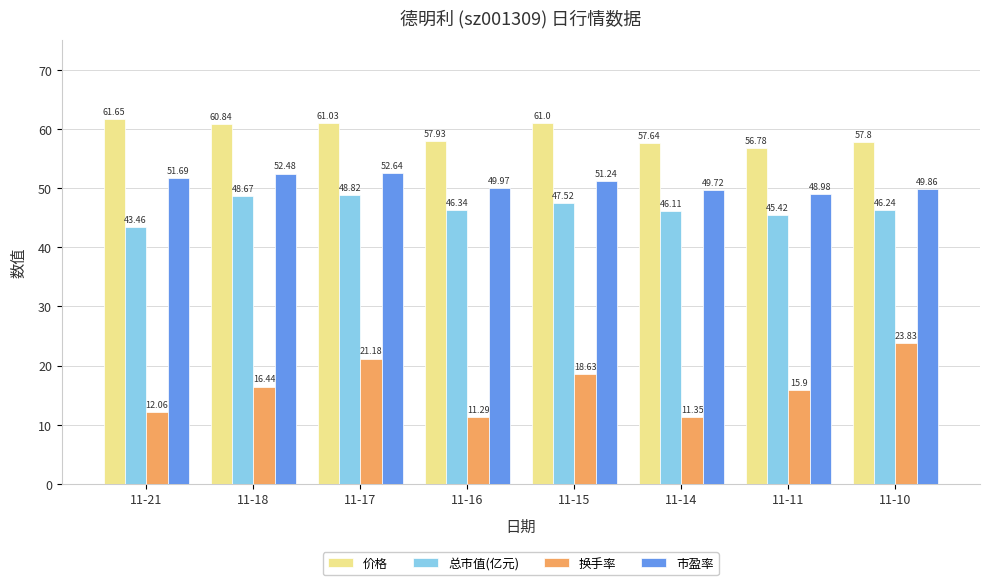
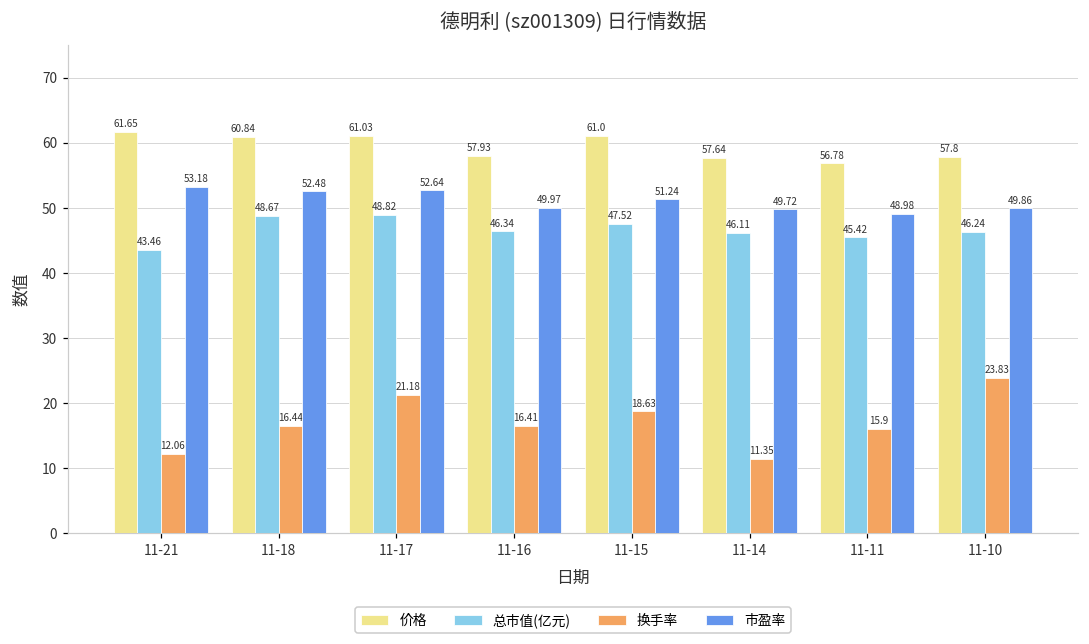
市盈率, 11-21: 51.69 -> 53.18
换手率, 11-16: 11.29 -> 16.41
